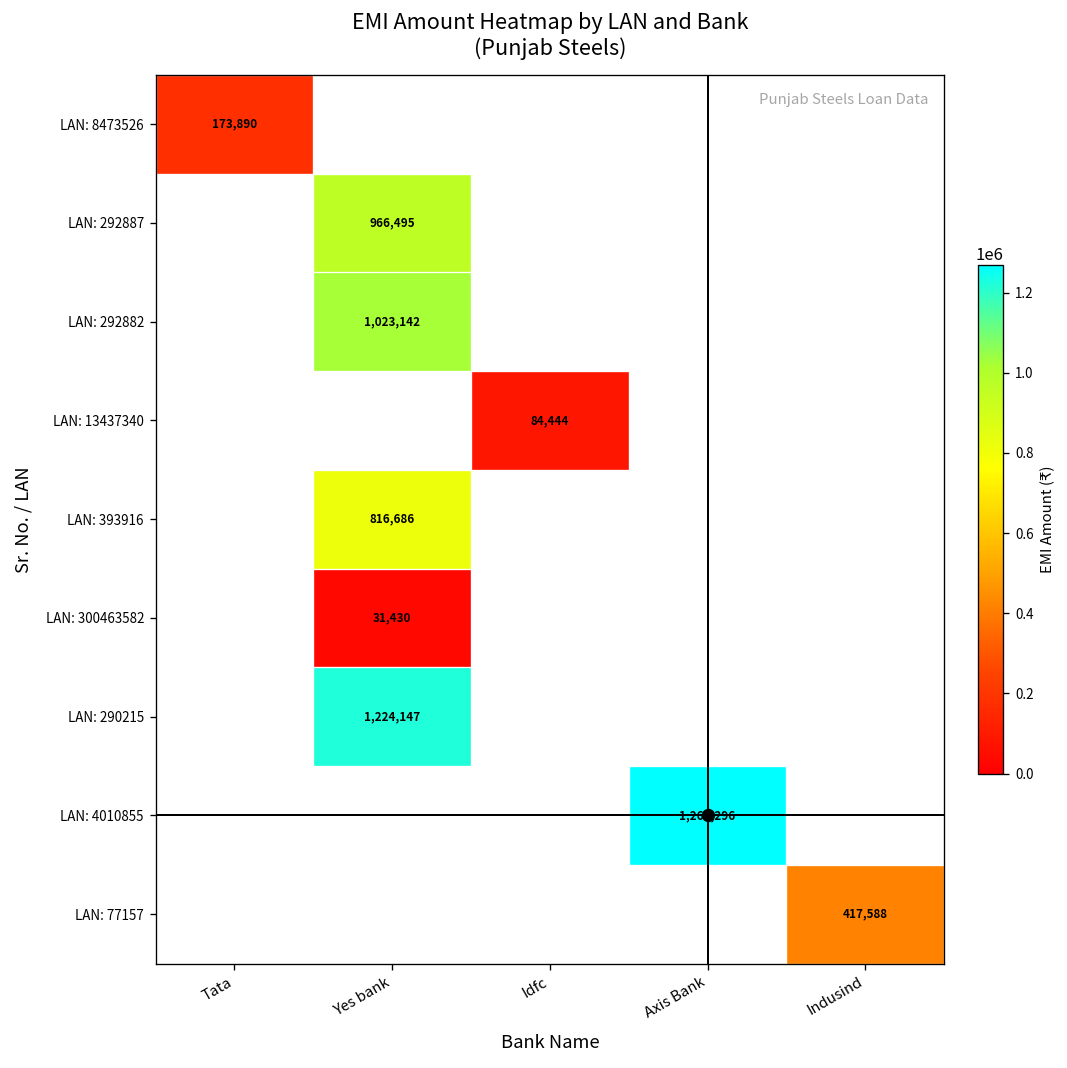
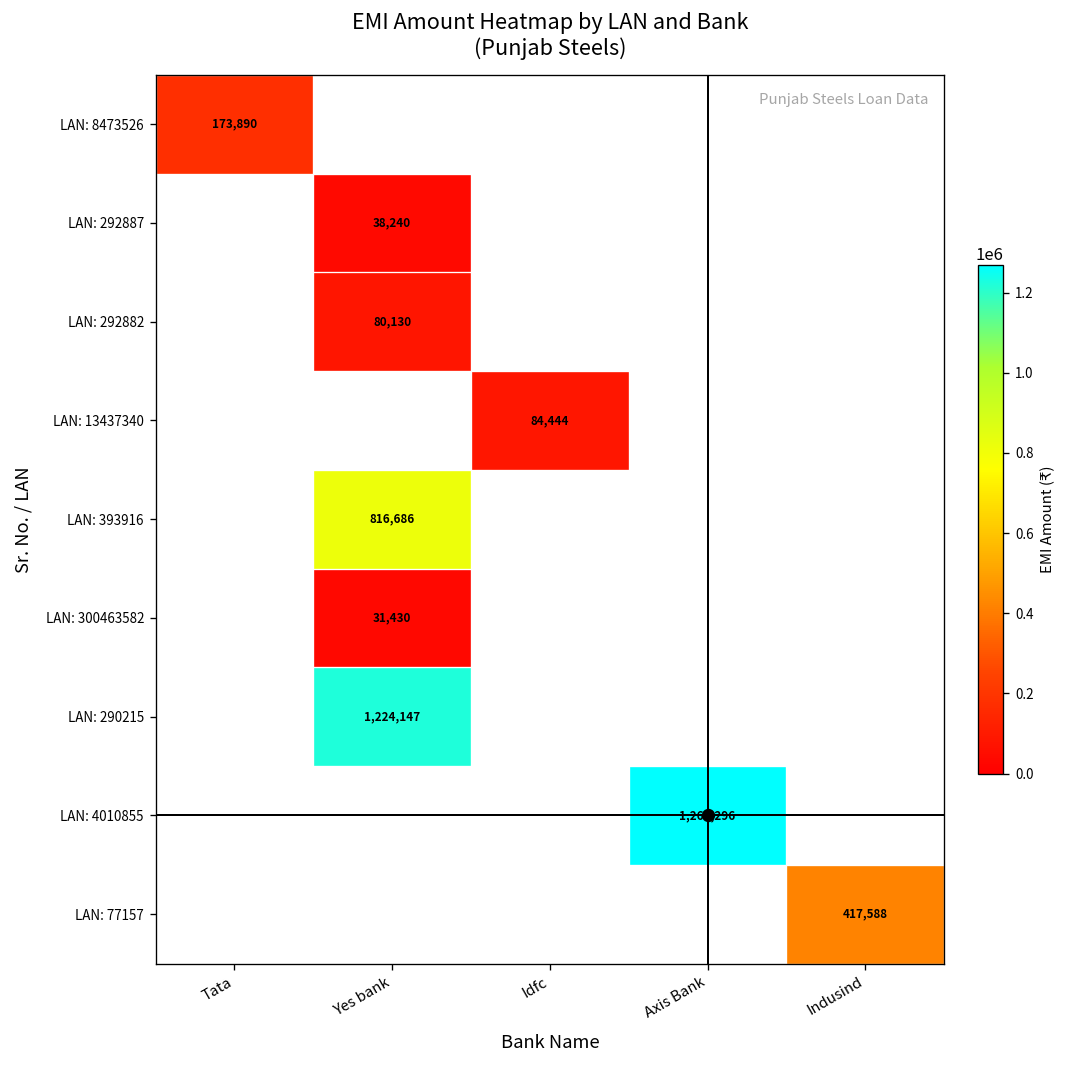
LAN: 292887, Yes bank: 966,495 -> 38,240
LAN: 292882, Yes bank: 1,023,142 -> 80,130
